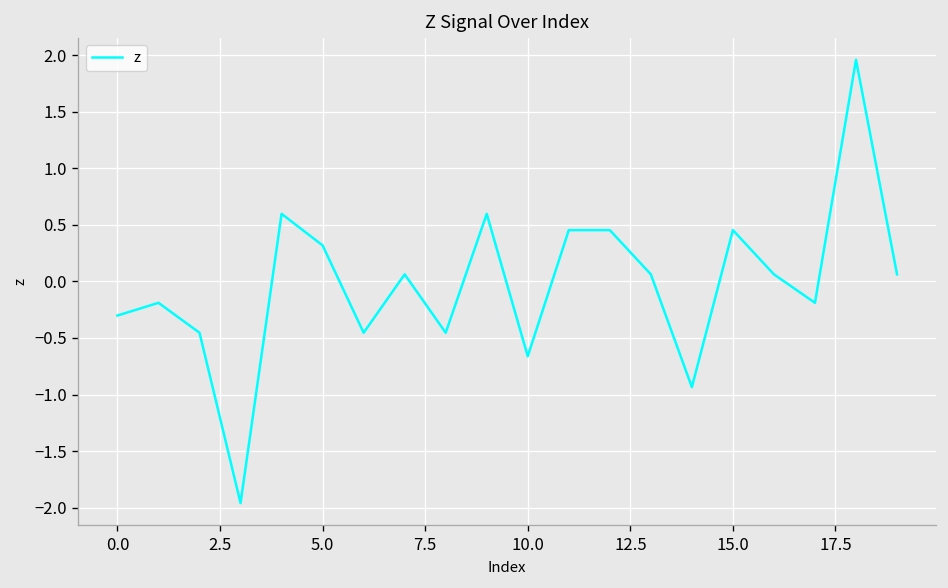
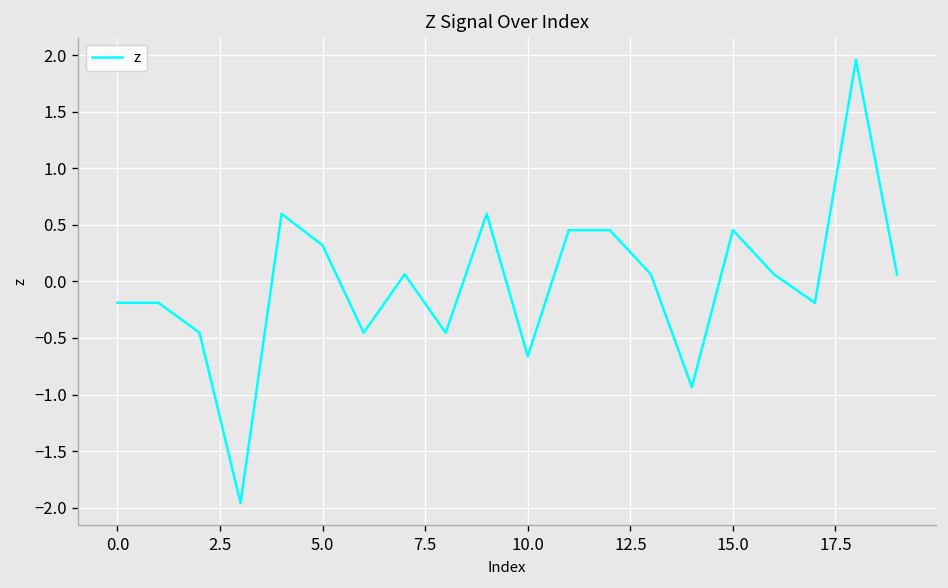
0.0: -0.3 -> -0.2
